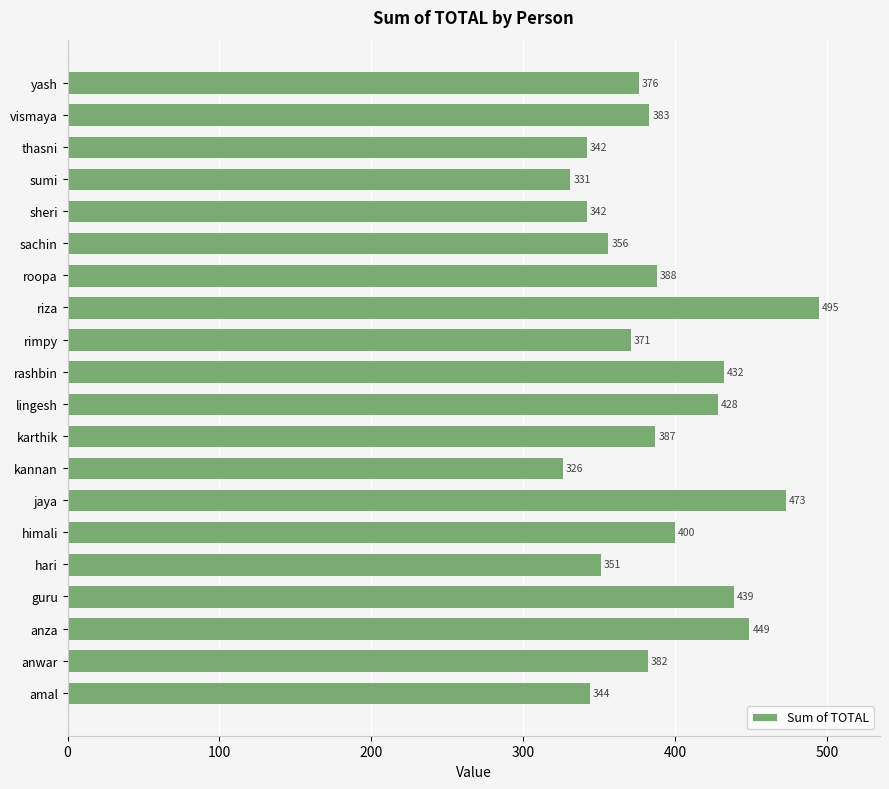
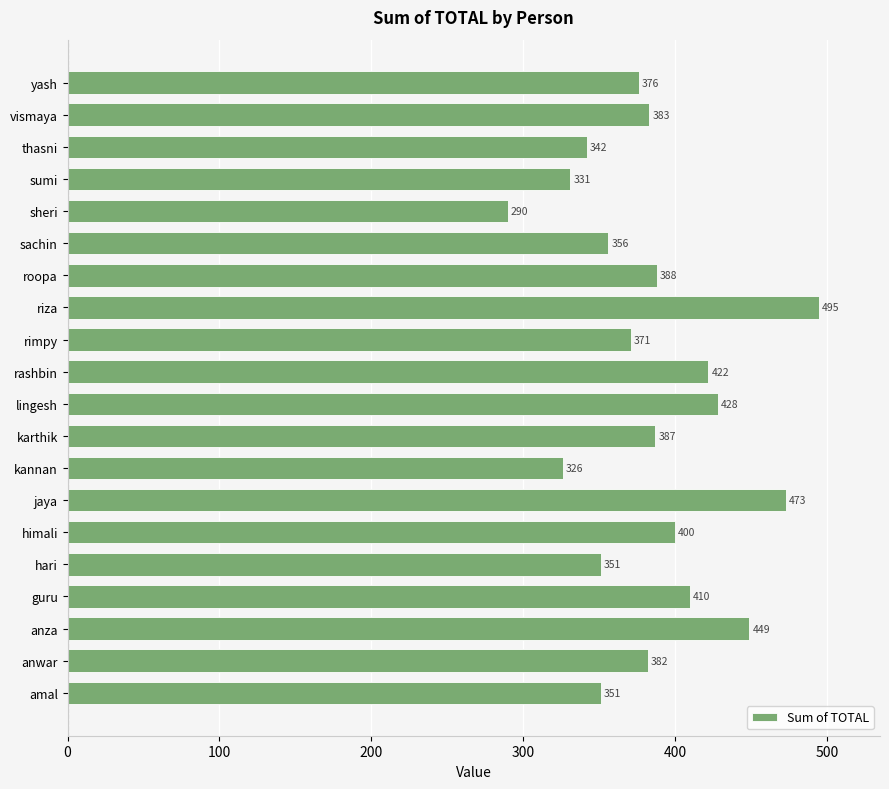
sheri: 342 -> 290
rashbin: 432 -> 422
guru: 439 -> 410
amal: 344 -> 351
